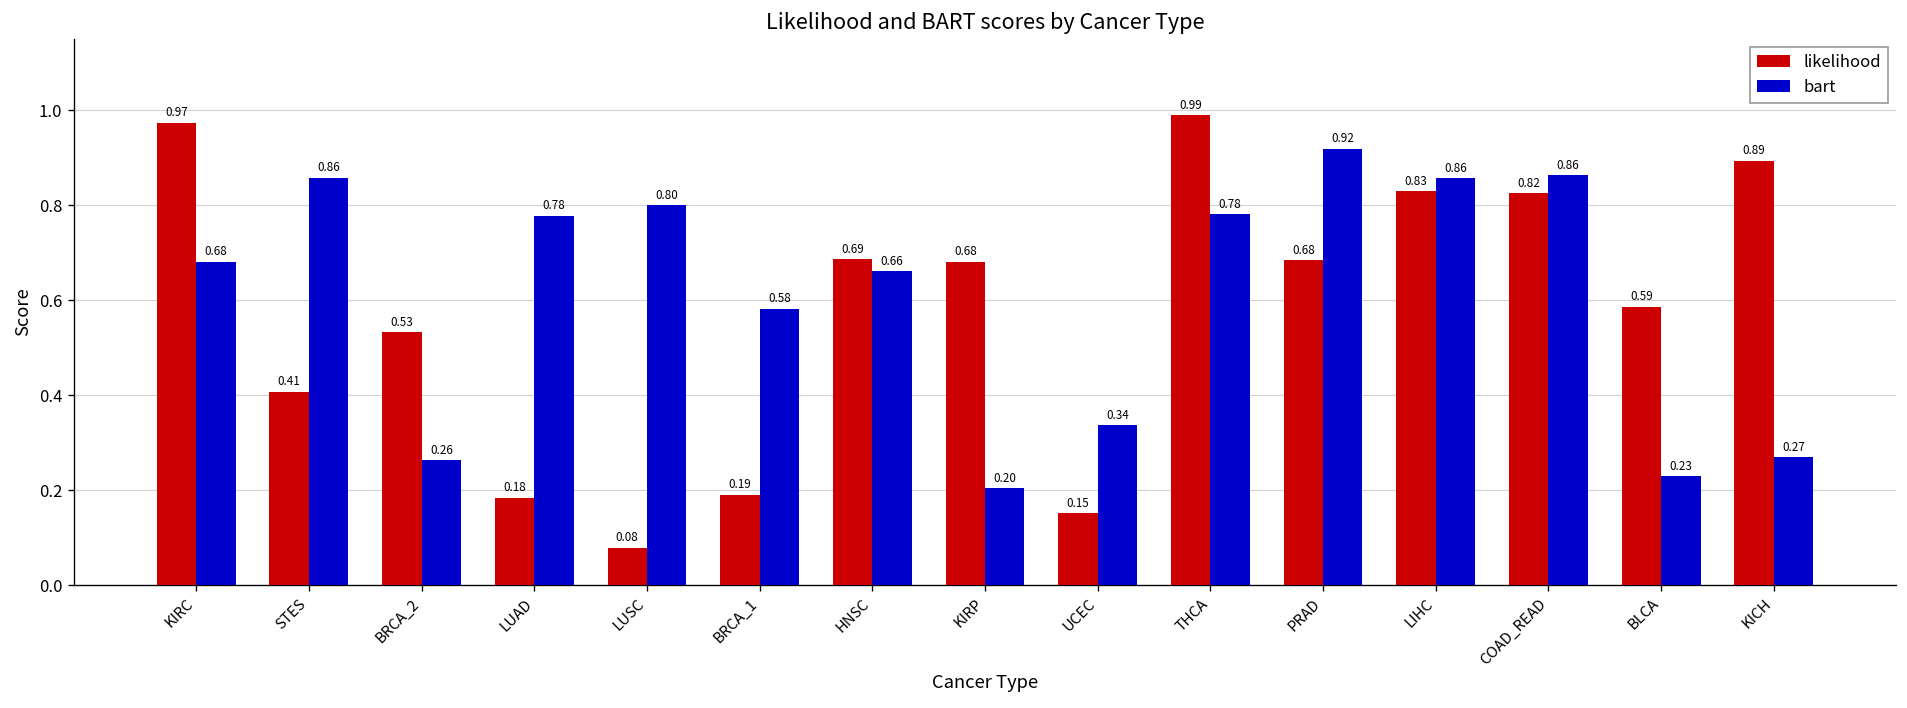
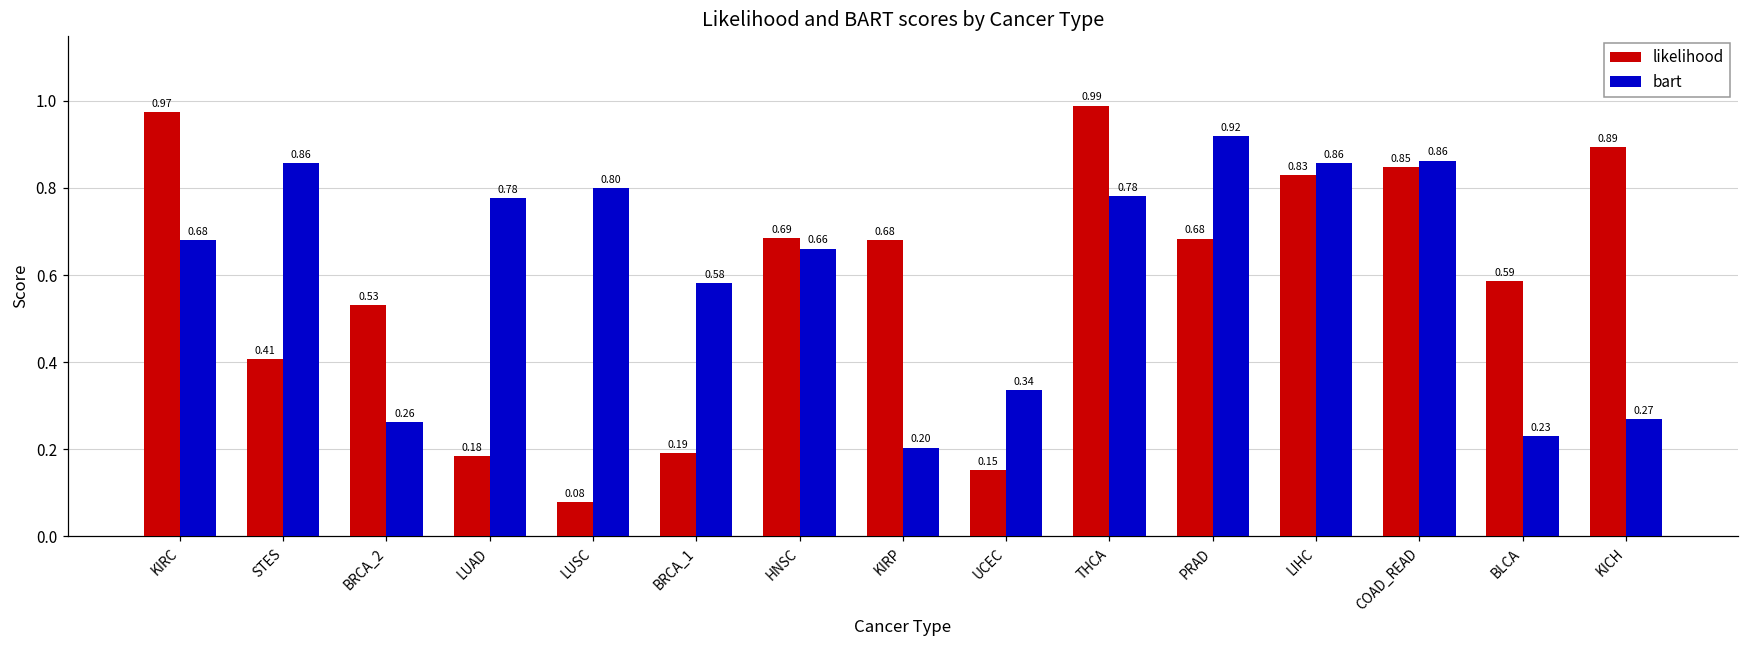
likelihood, COAD_READ: 0.82 -> 0.85
